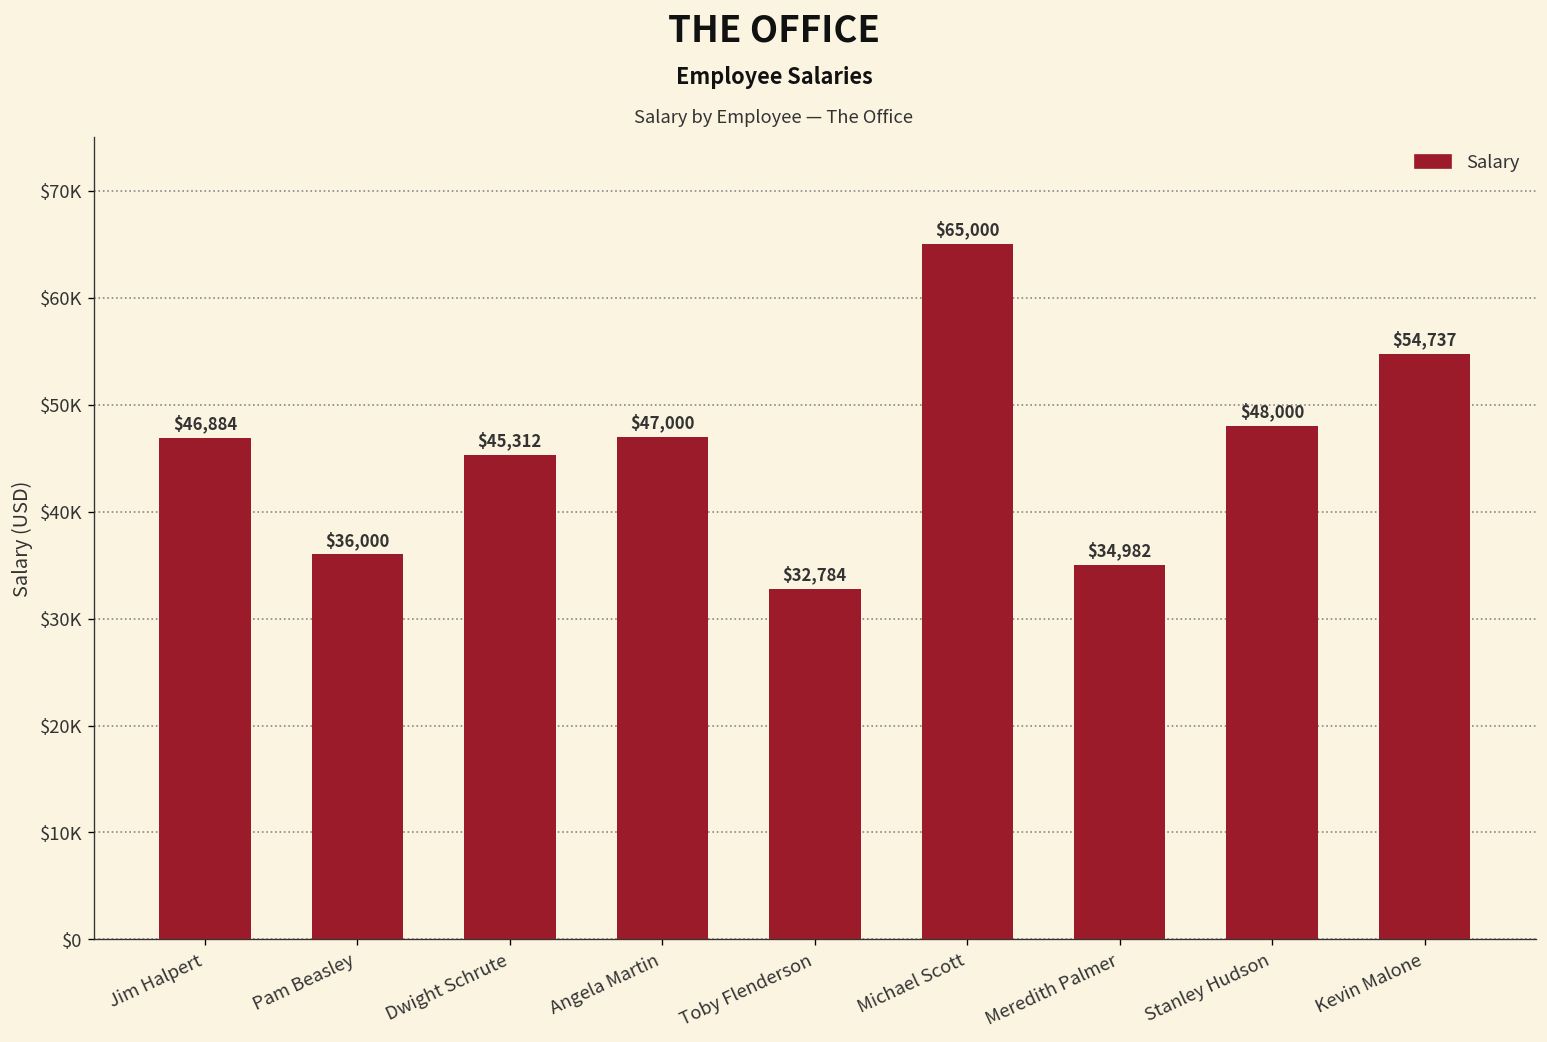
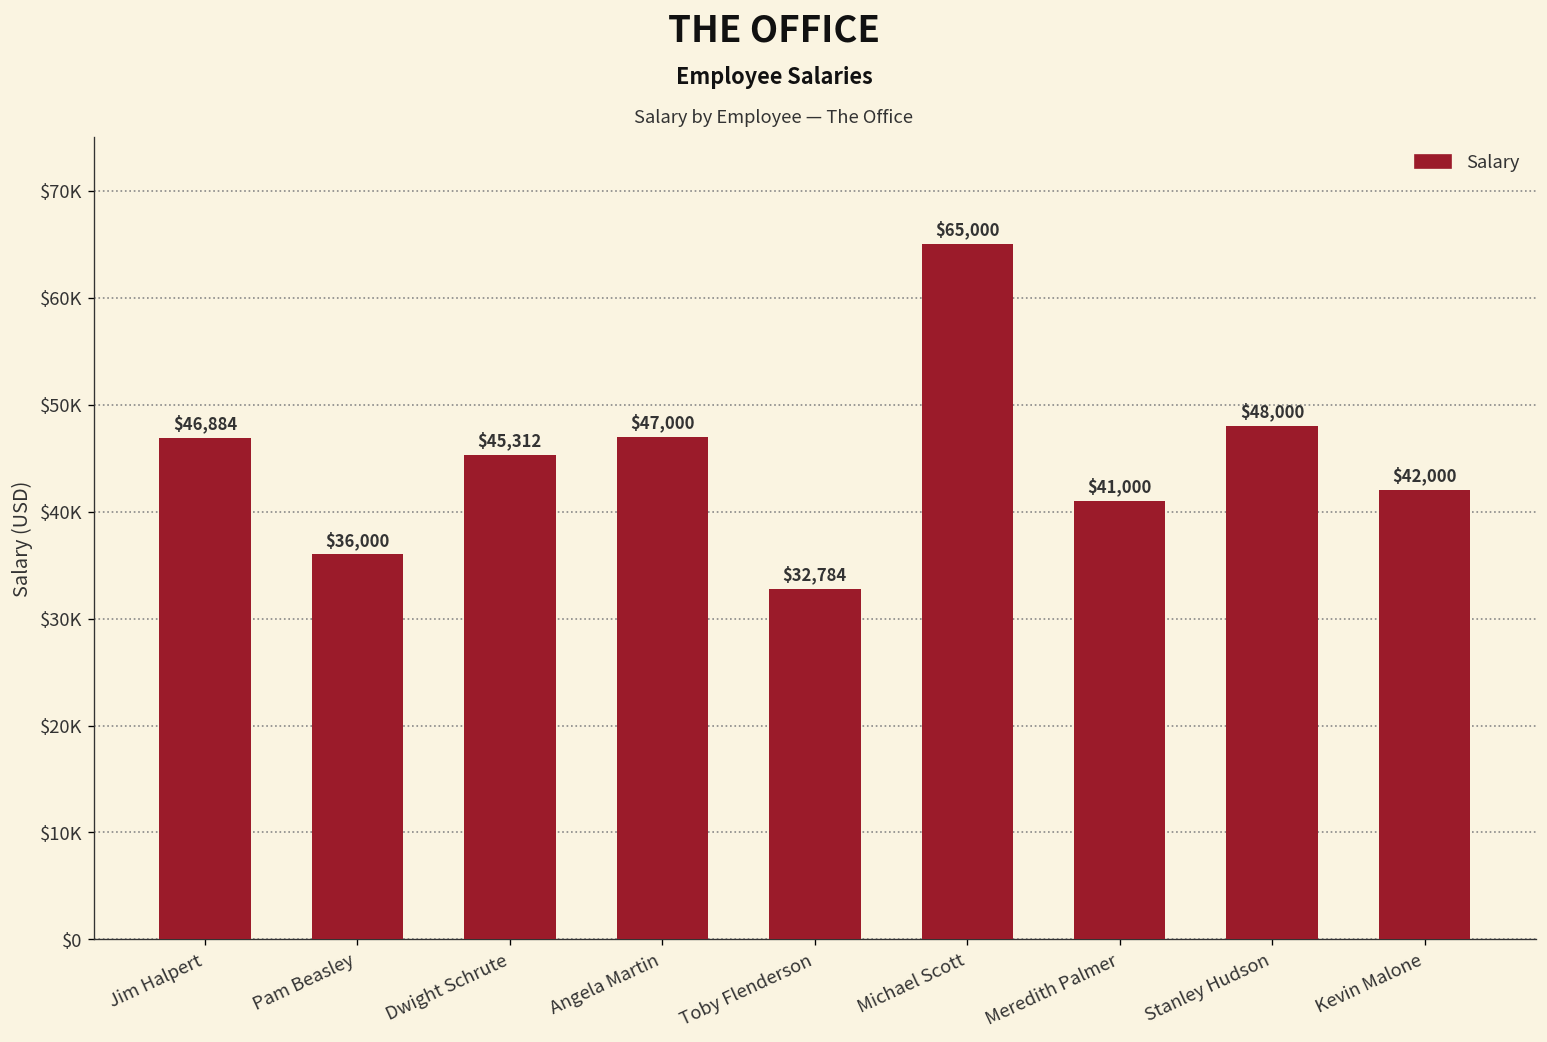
Meredith Palmer: $34,982 -> $41,000
Kevin Malone: $54,737 -> $42,000
